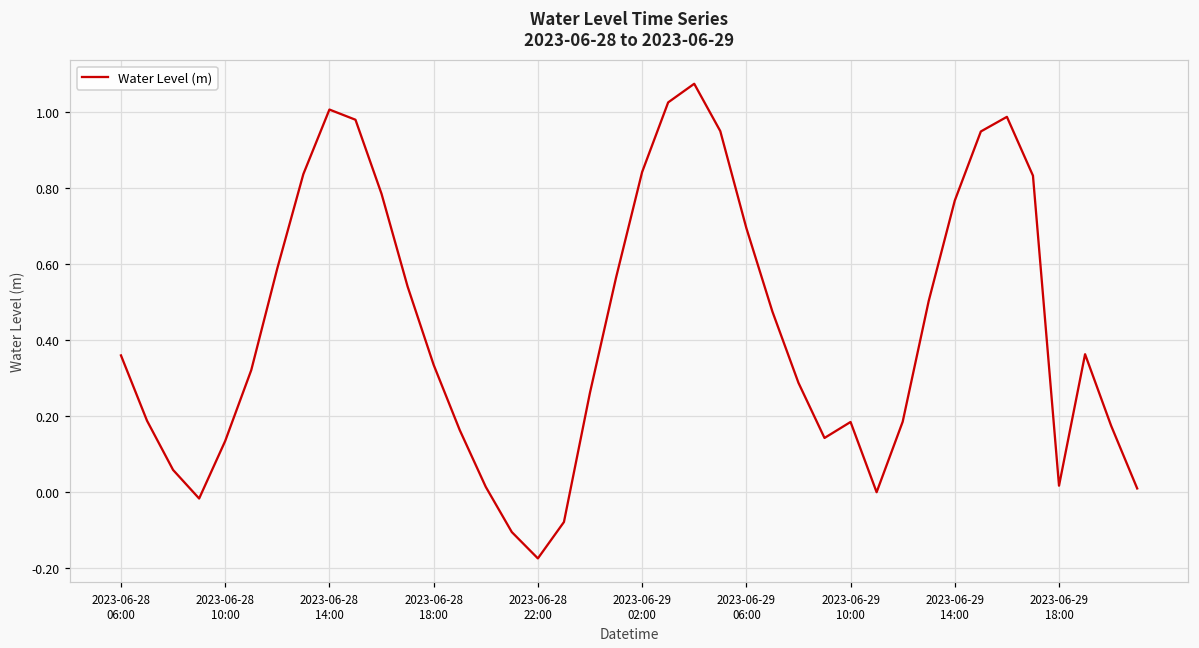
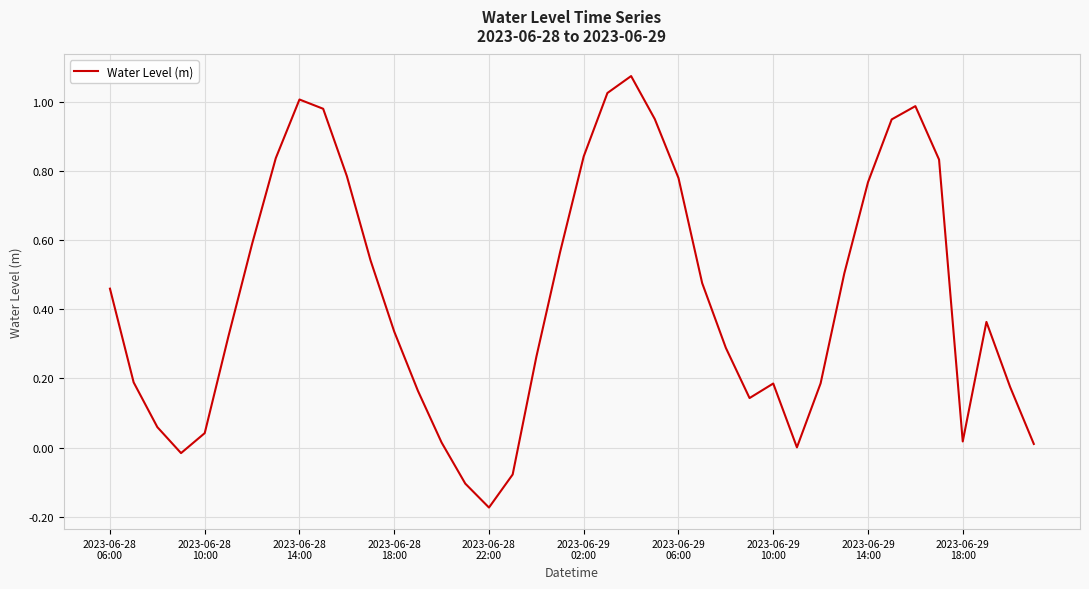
2023-06-28 06:00: 0.36 -> 0.46
2023-06-28 10:00: 0.14 -> 0.04
2023-06-29 06:00: 0.70 -> 0.78
